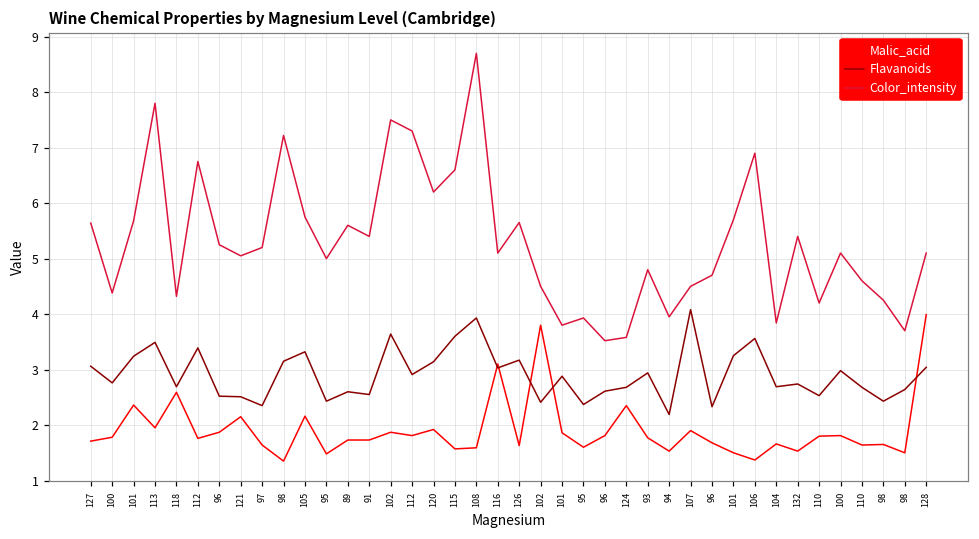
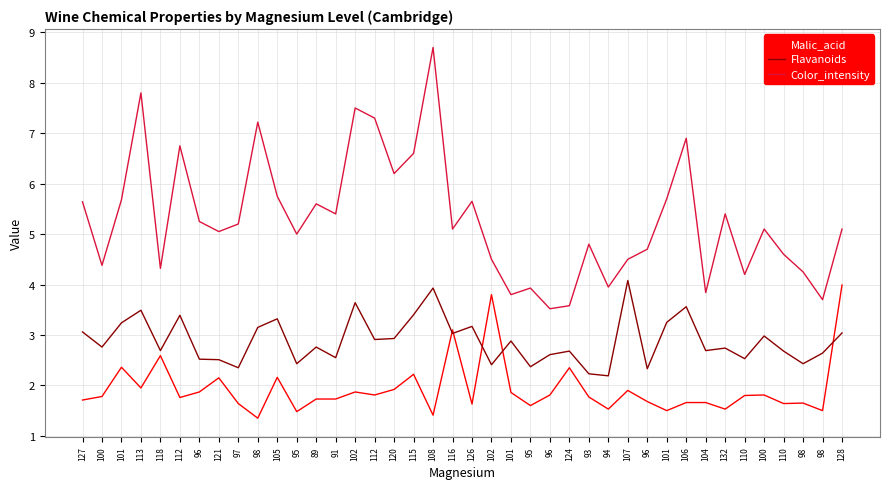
Flavanoids, 89: 2.6 -> 2.8
Flavanoids, 120: 3.1 -> 2.9
Malic_acid, 115: 1.6 -> 2.2
Flavanoids, 115: 3.6 -> 3.4
Malic_acid, 108: 1.6 -> 1.4
Flavanoids, 93: 2.9 -> 2.2
Malic_acid, 106: 1.4 -> 1.7
